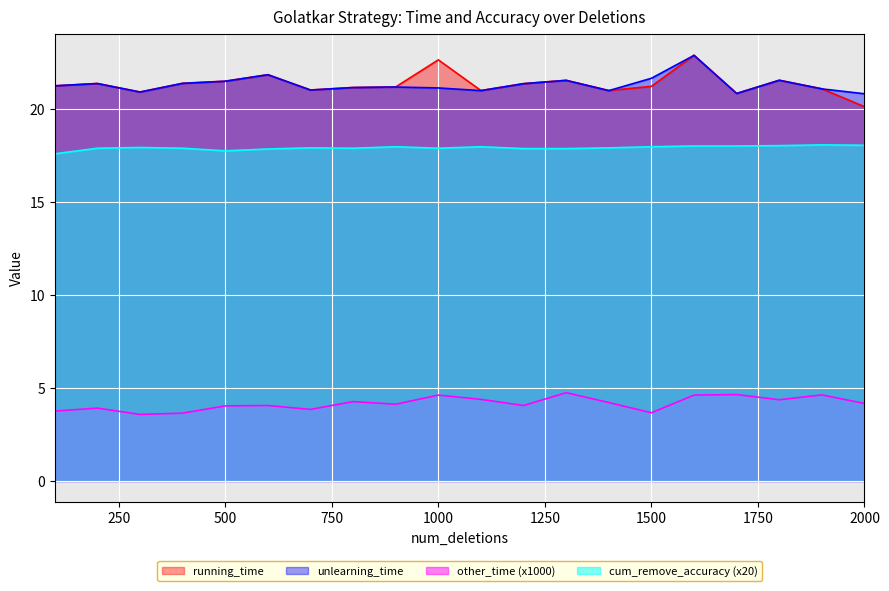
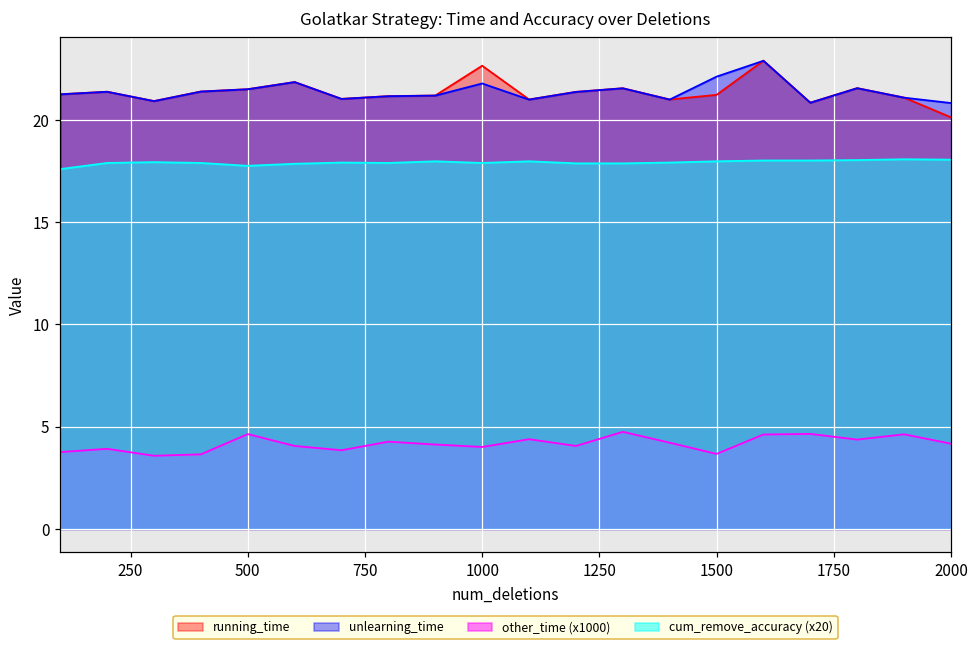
other_time (x1000), 500: 4.0 -> 4.6
unlearning_time, 1000: 21.1 -> 21.8
other_time (x1000), 1000: 4.6 -> 4.0
unlearning_time, 1500: 21.7 -> 22.1
